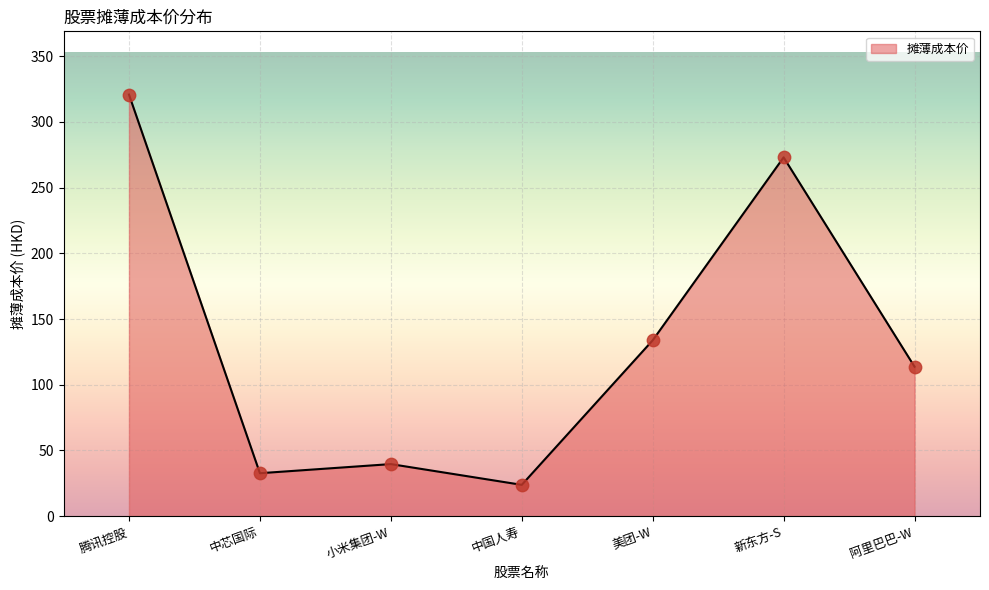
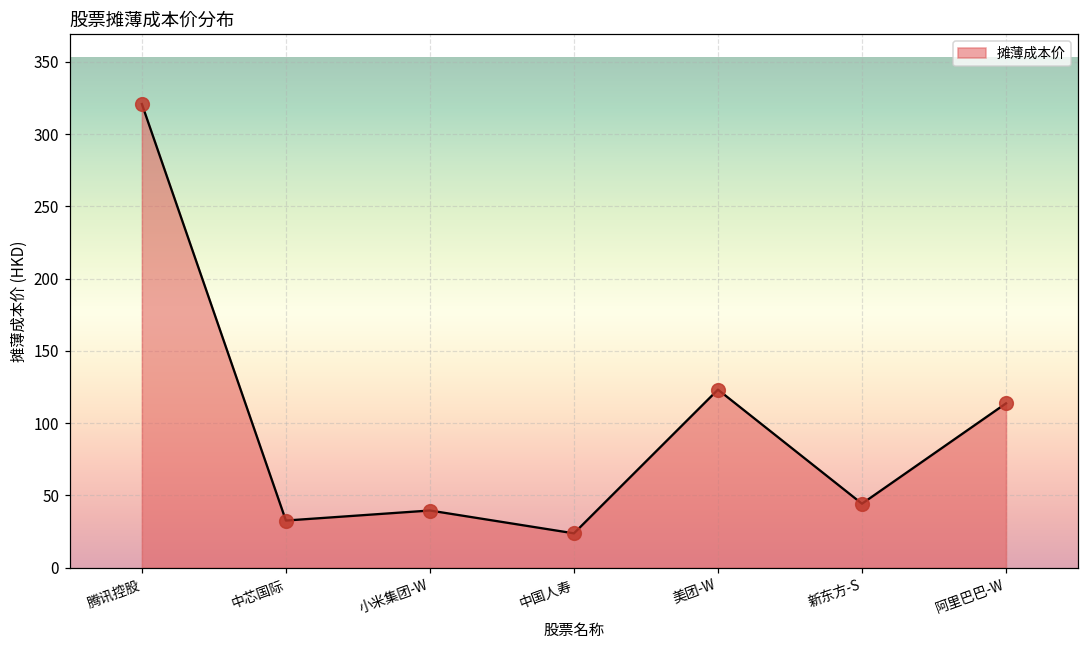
美团-W: 134 -> 123
新东方-S: 273 -> 44
